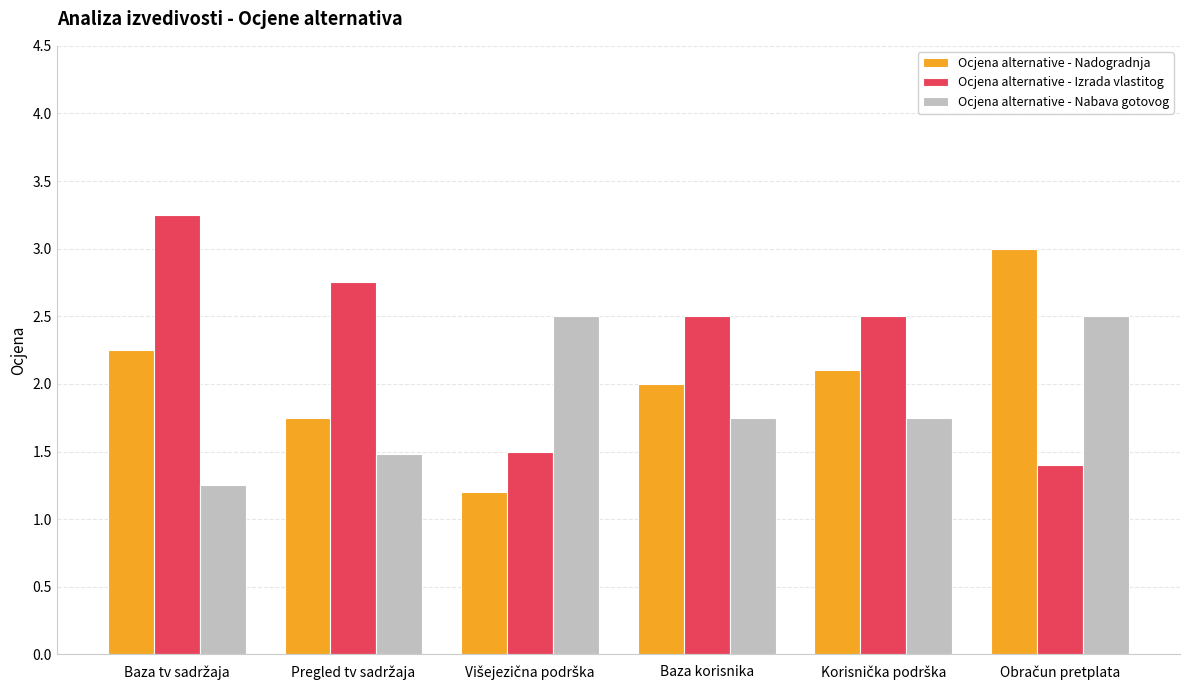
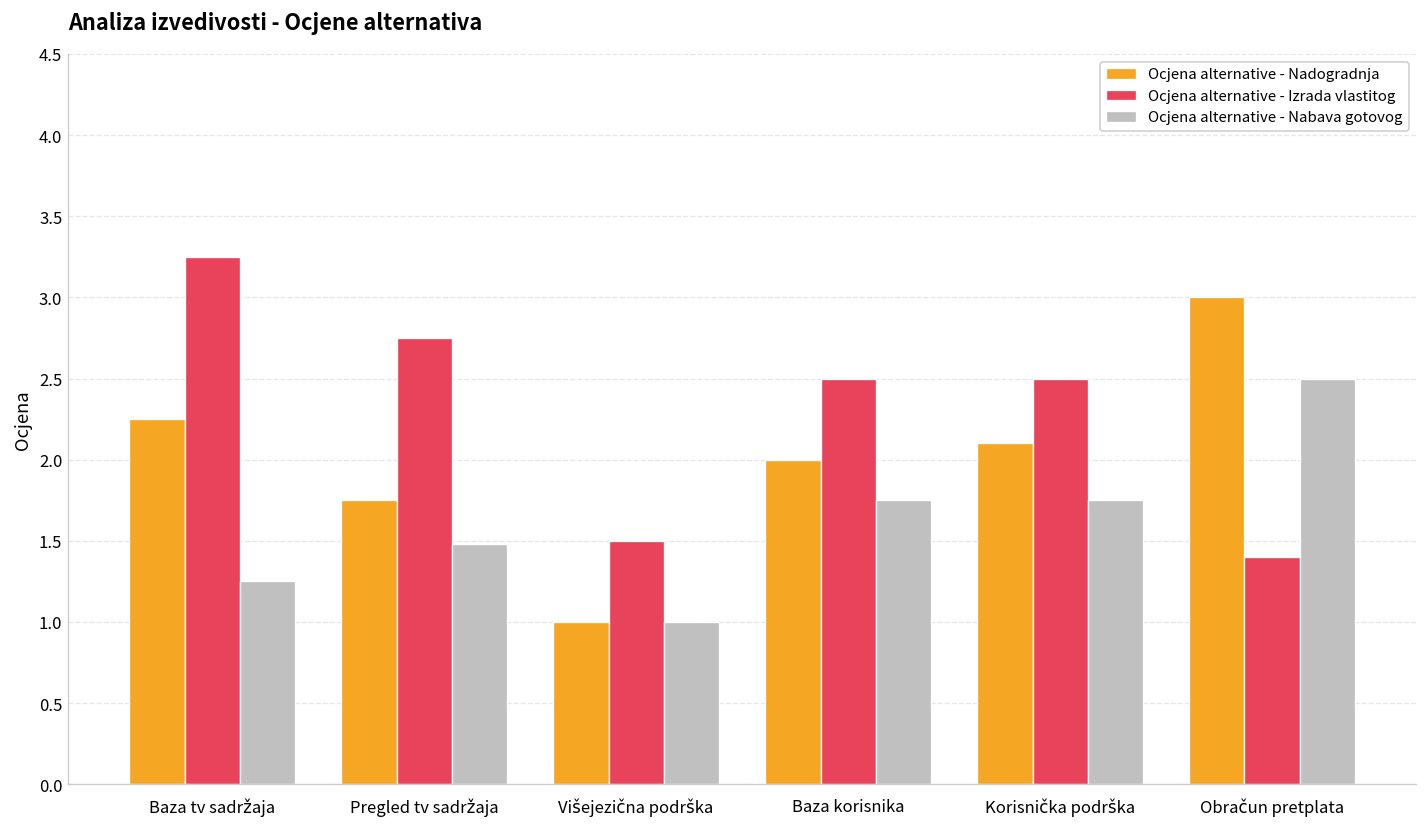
Ocjena alternative - Nadogradnja, Višejezična podrška: 1.2 -> 1.0
Ocjena alternative - Nabava gotovog, Višejezična podrška: 2.5 -> 1.0
